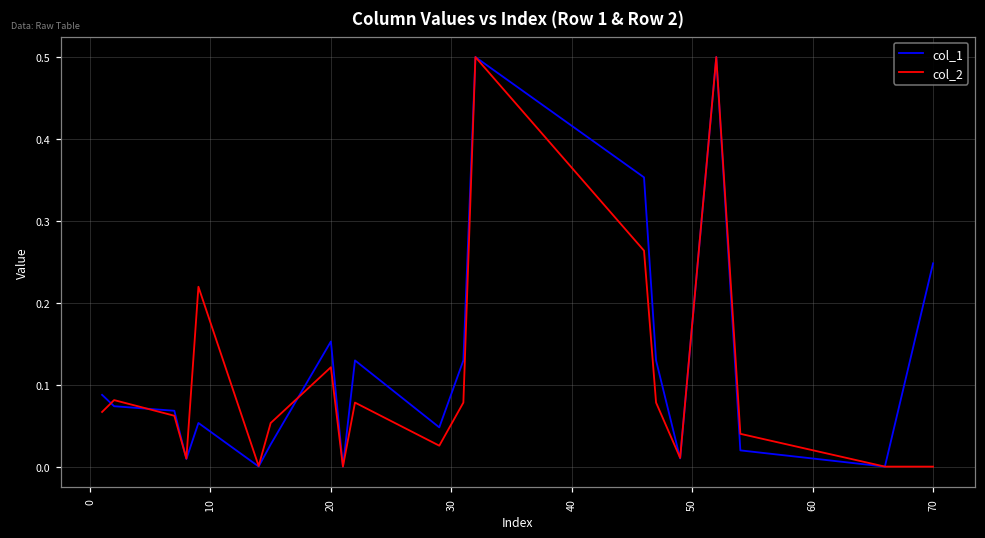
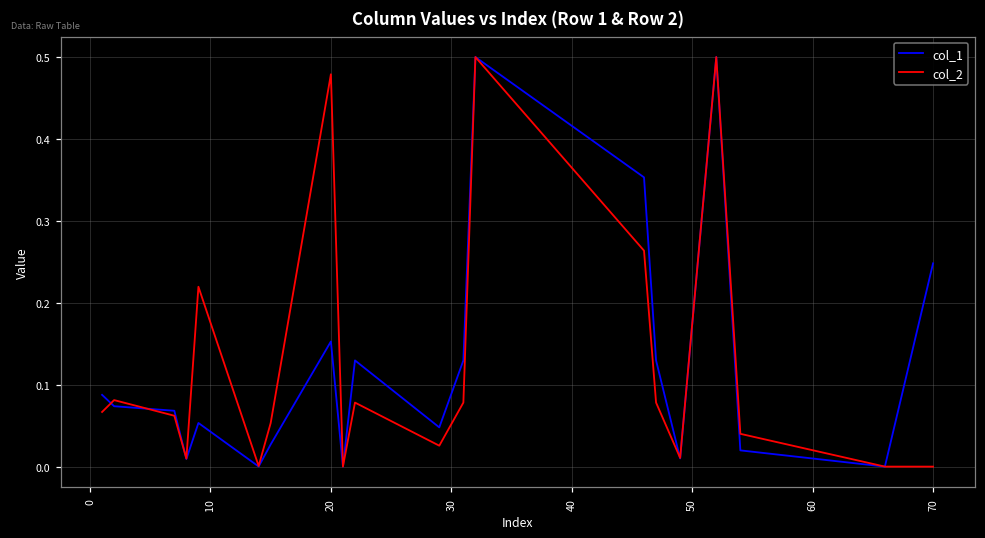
col_2, 20: 0.12 -> 0.48
